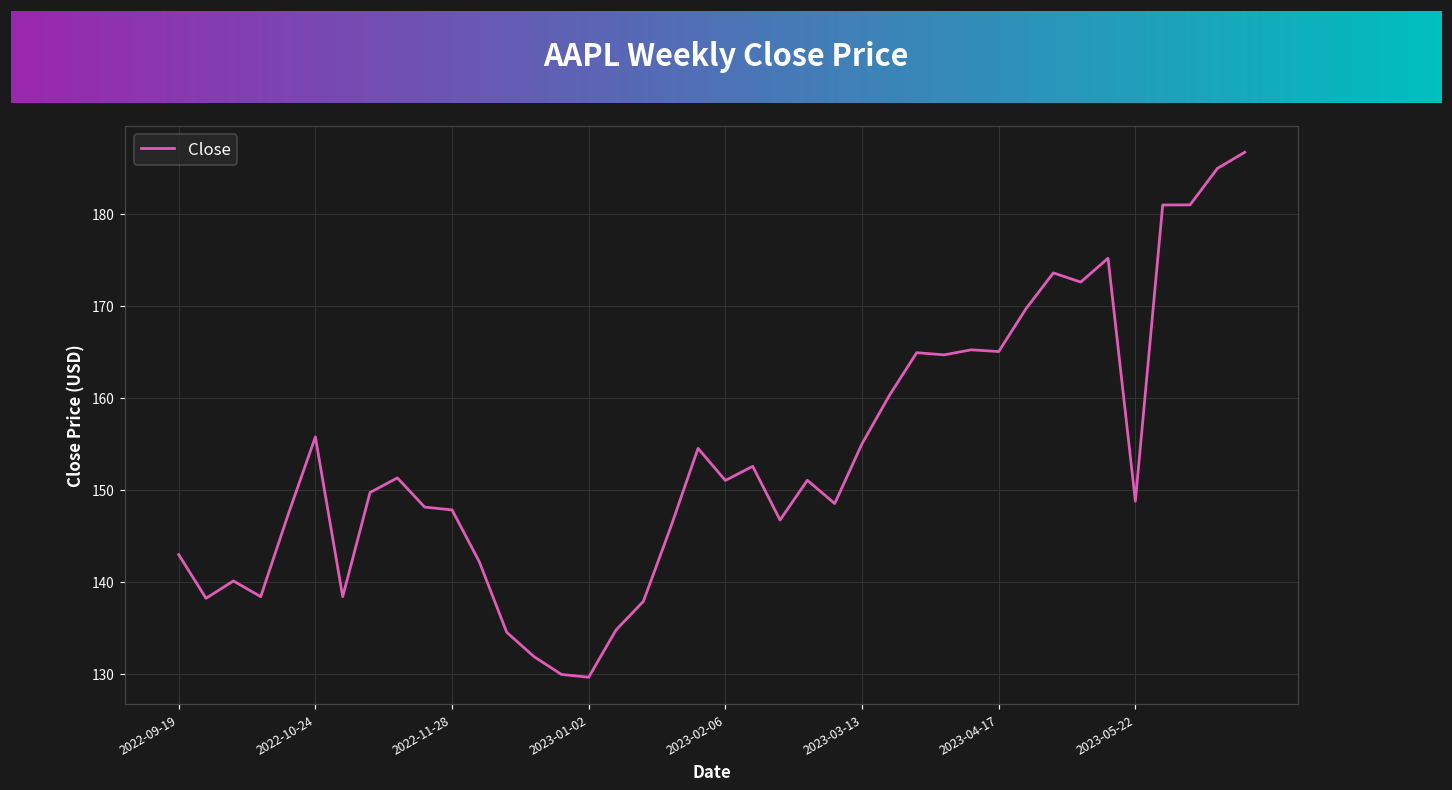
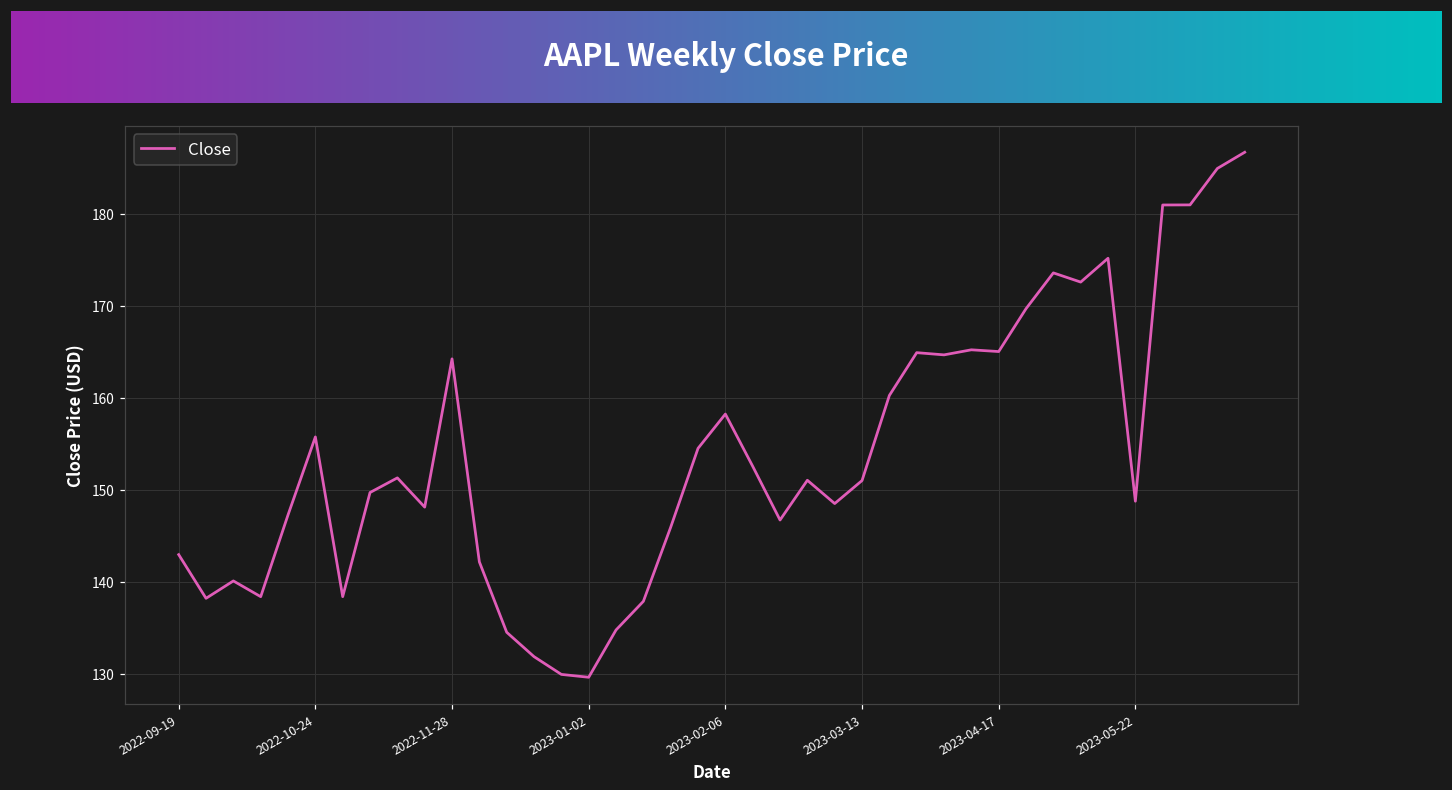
2022-11-28: 148 -> 164
2023-02-06: 151 -> 158
2023-03-13: 155 -> 151
